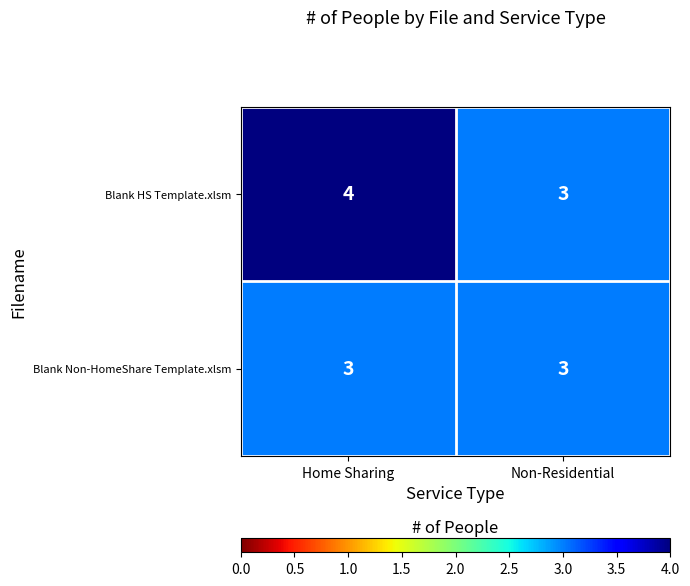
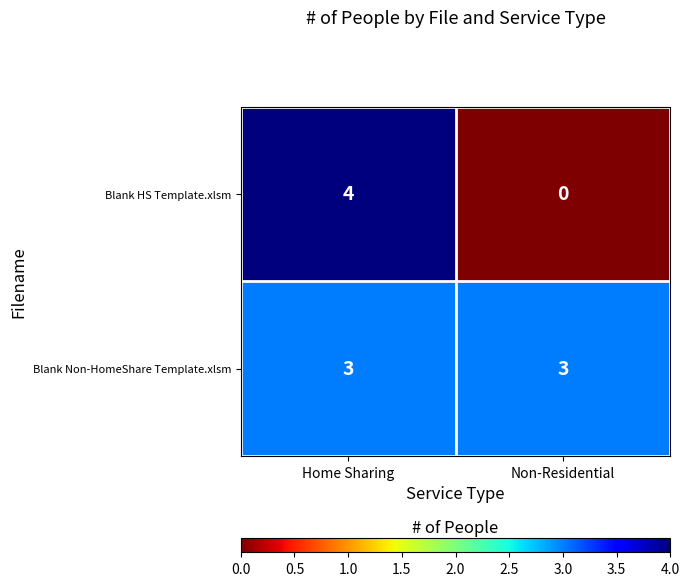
Blank HS Template.xlsm, Non-Residential: 3 -> 0
